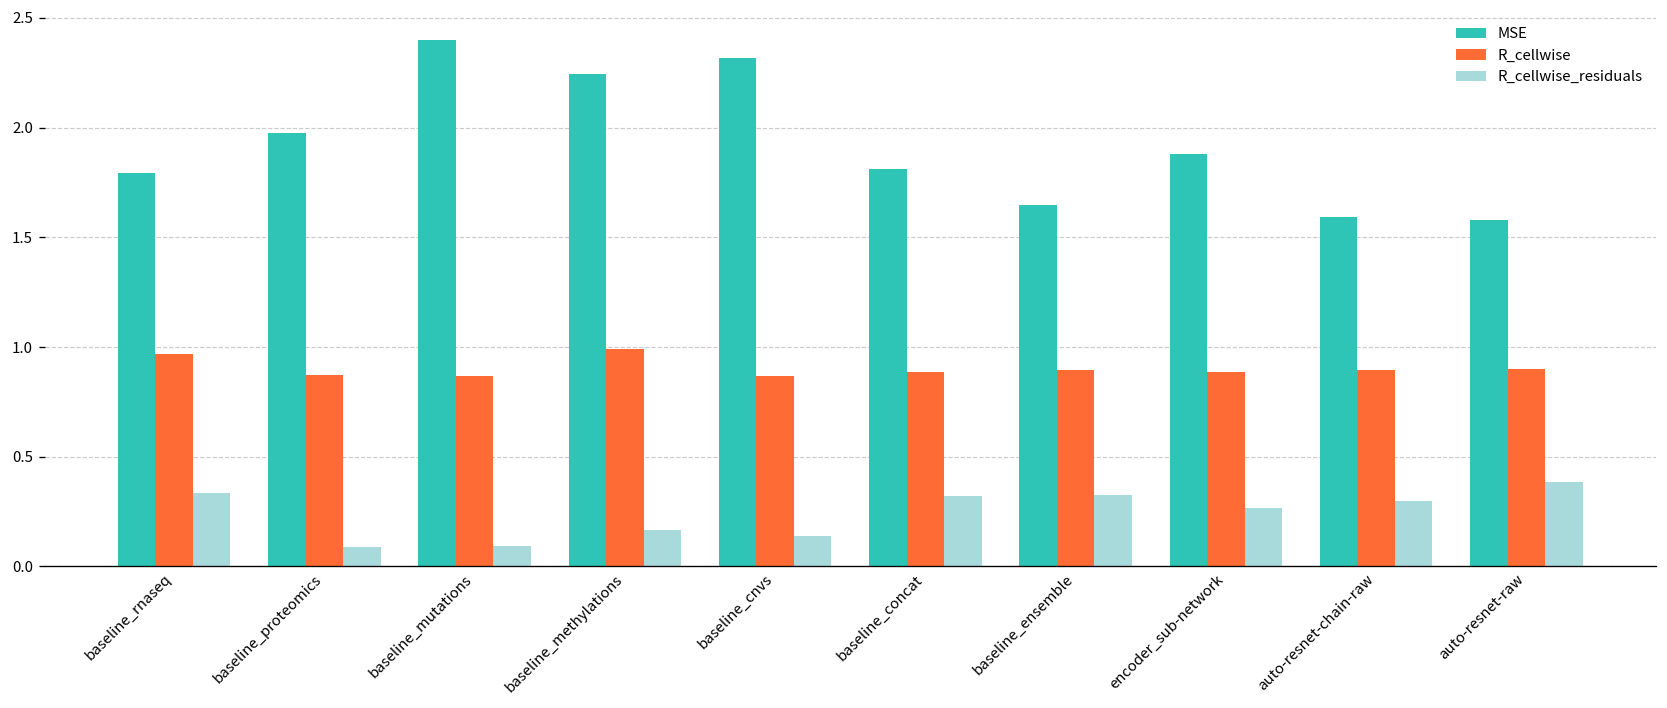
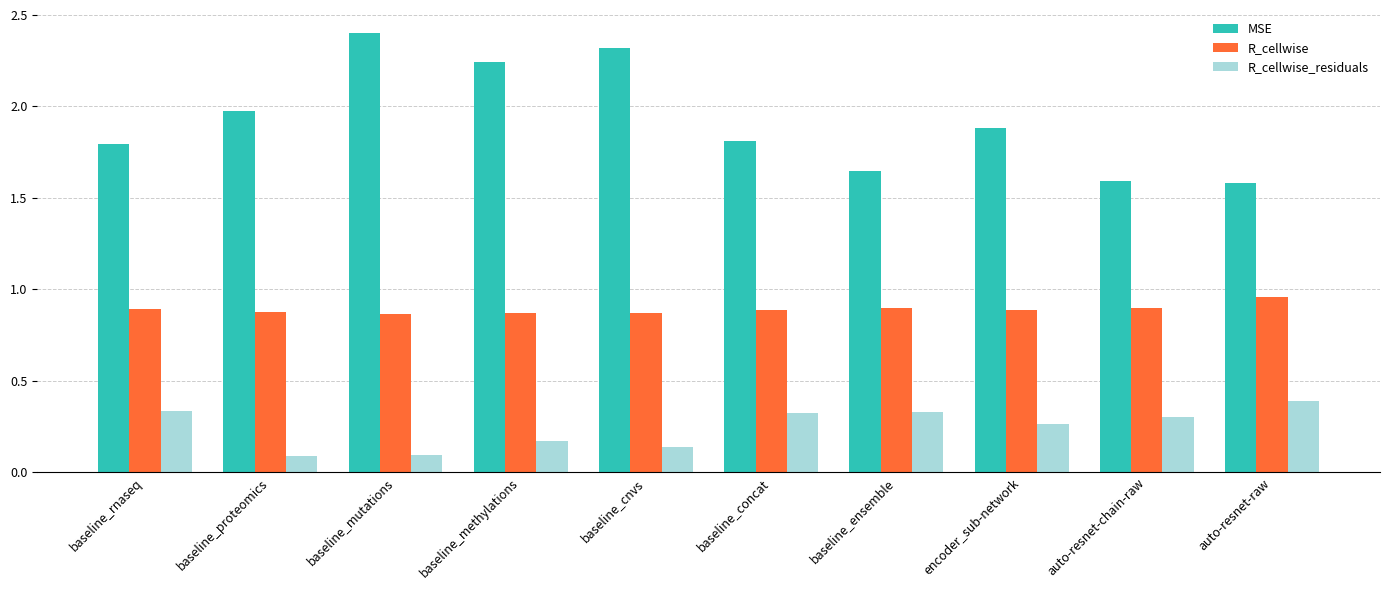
R_cellwise, baseline_rnaseq: 0.97 -> 0.89
R_cellwise, baseline_methylations: 0.99 -> 0.87
R_cellwise, auto-resnet-raw: 0.90 -> 0.96
